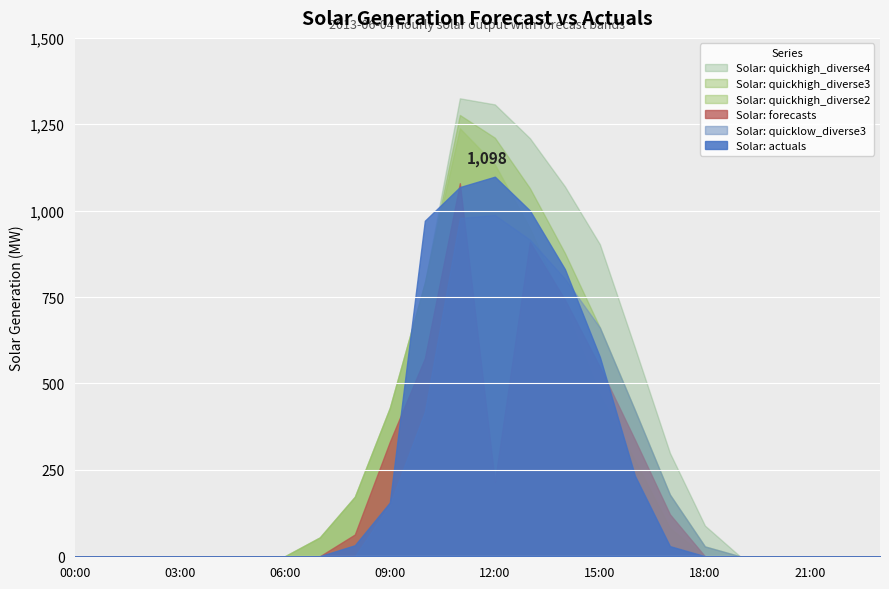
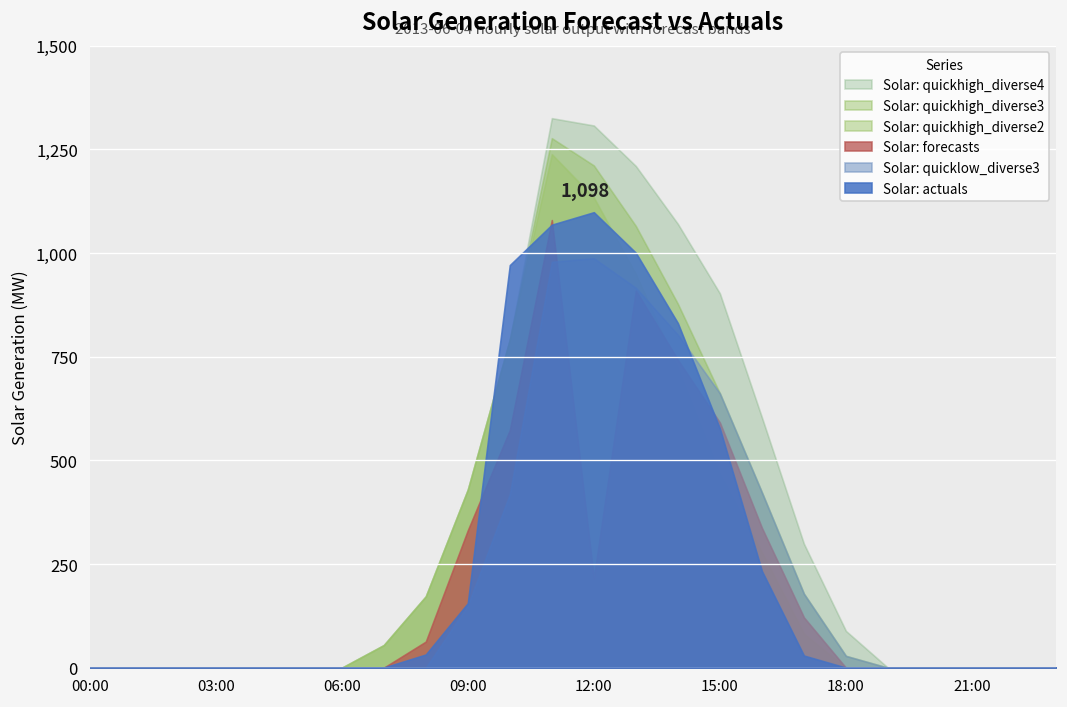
Solar: forecasts, 15:00: 550 -> 590
